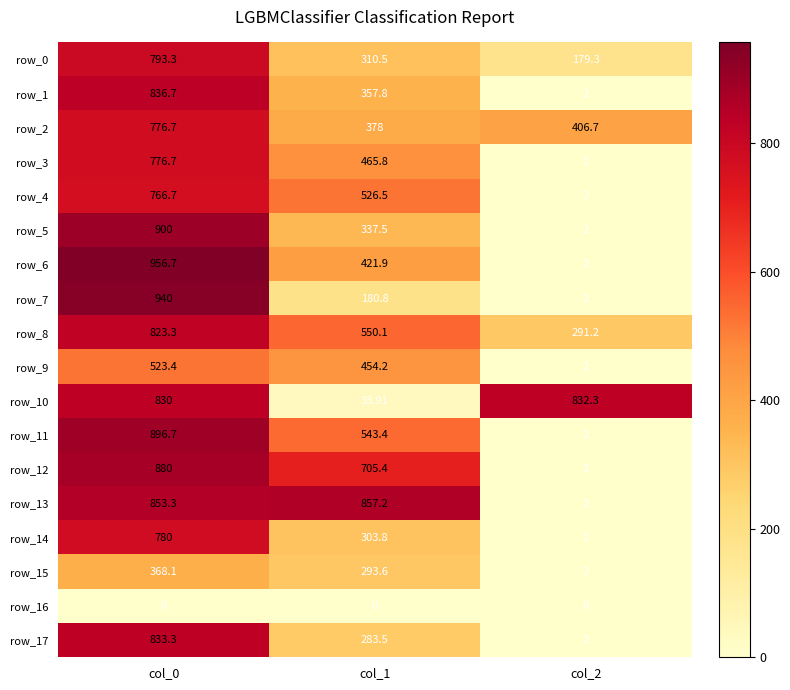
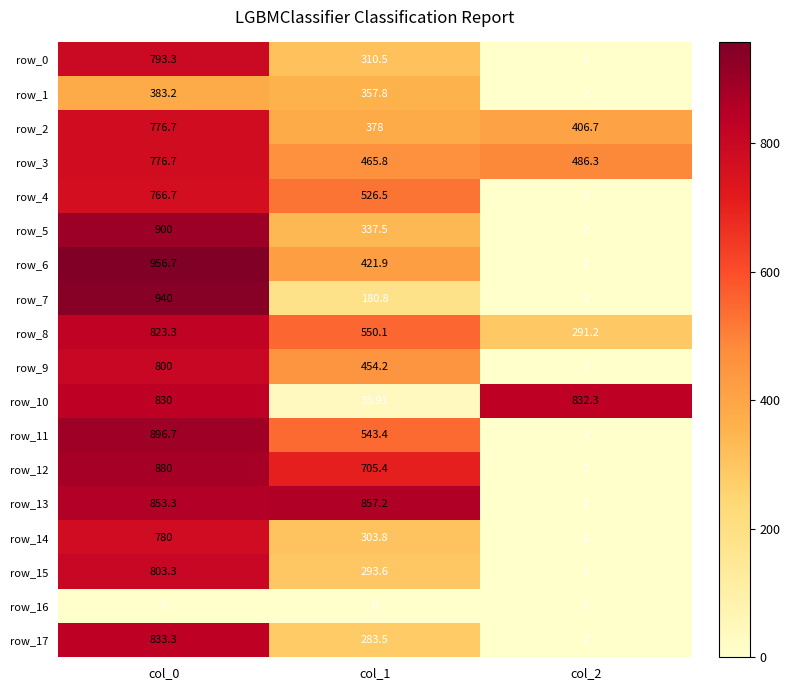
row_0, col_2: 179.3 -> 2
row_1, col_0: 836.7 -> 383.2
row_3, col_2: 2 -> 486.3
row_9, col_0: 523.4 -> 800
row_15, col_0: 368.1 -> 803.3
